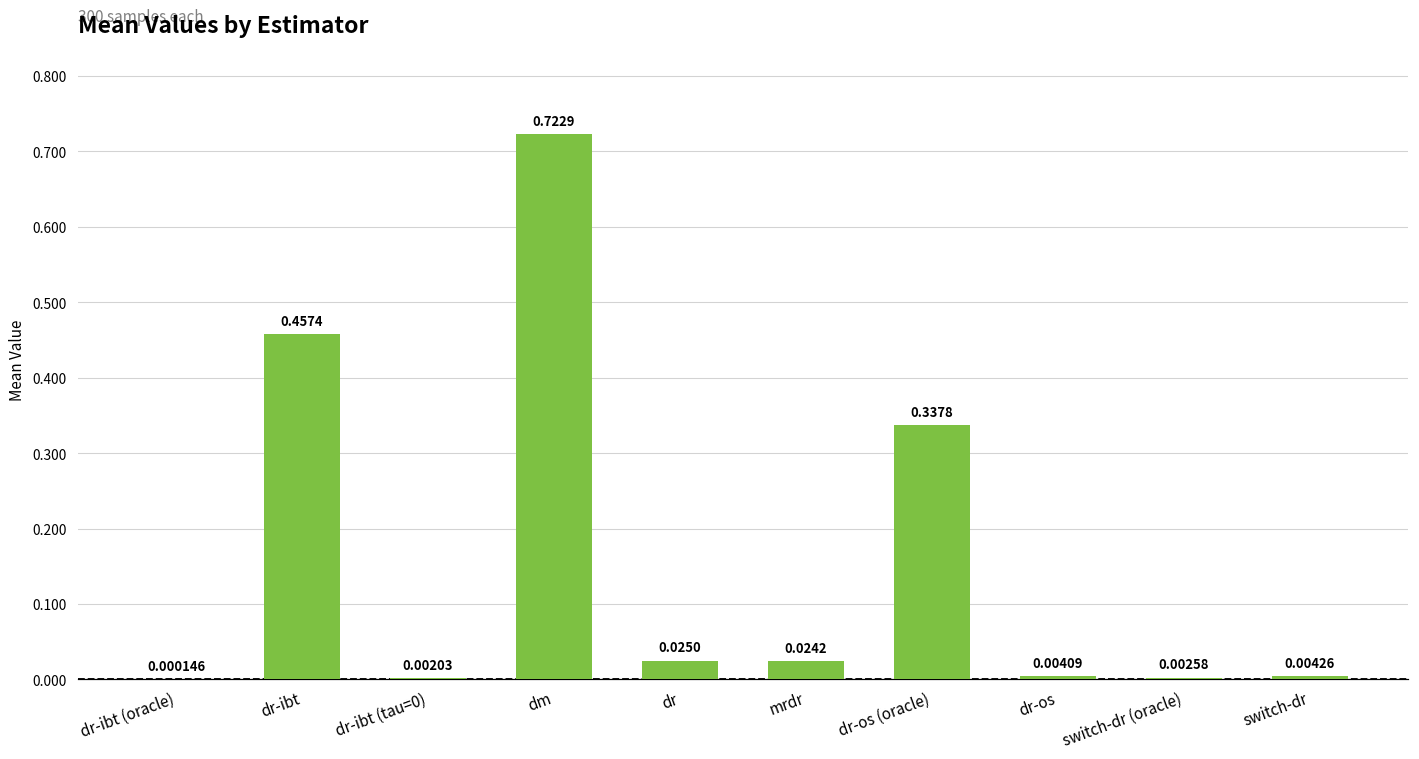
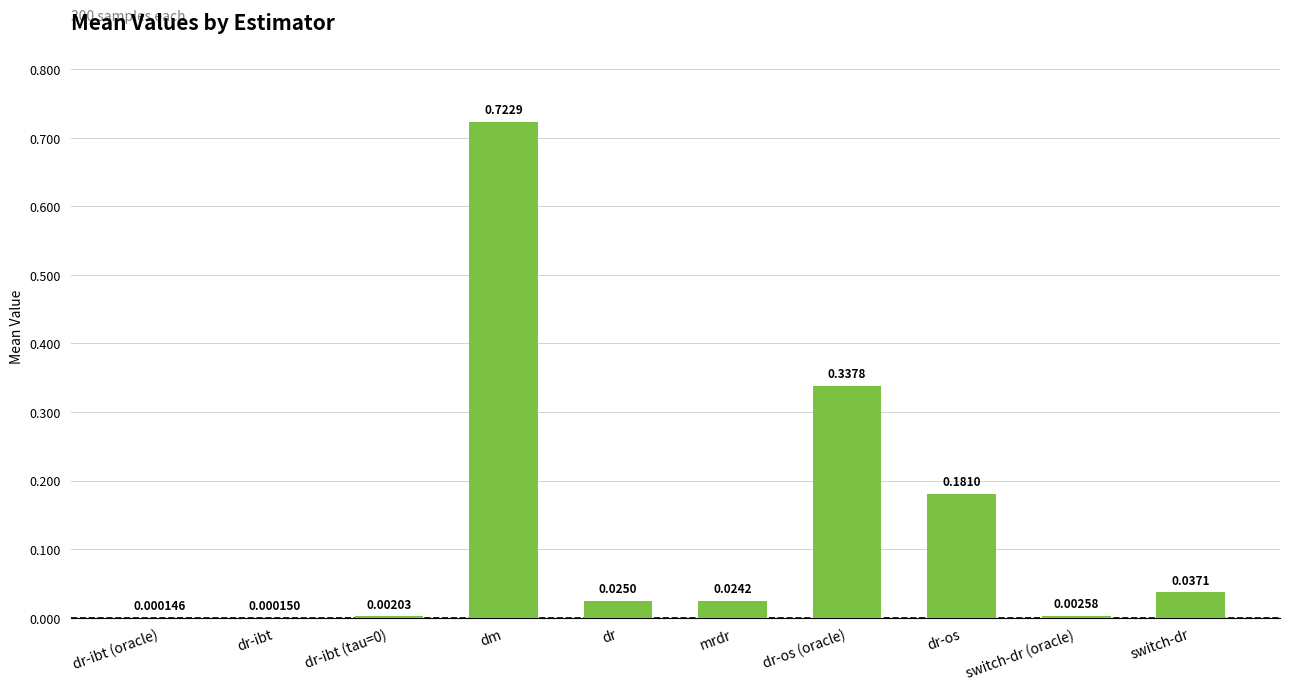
dr-ibt: 0.4574 -> 0.000150
dr-os: 0.00409 -> 0.1810
switch-dr: 0.00426 -> 0.0371
